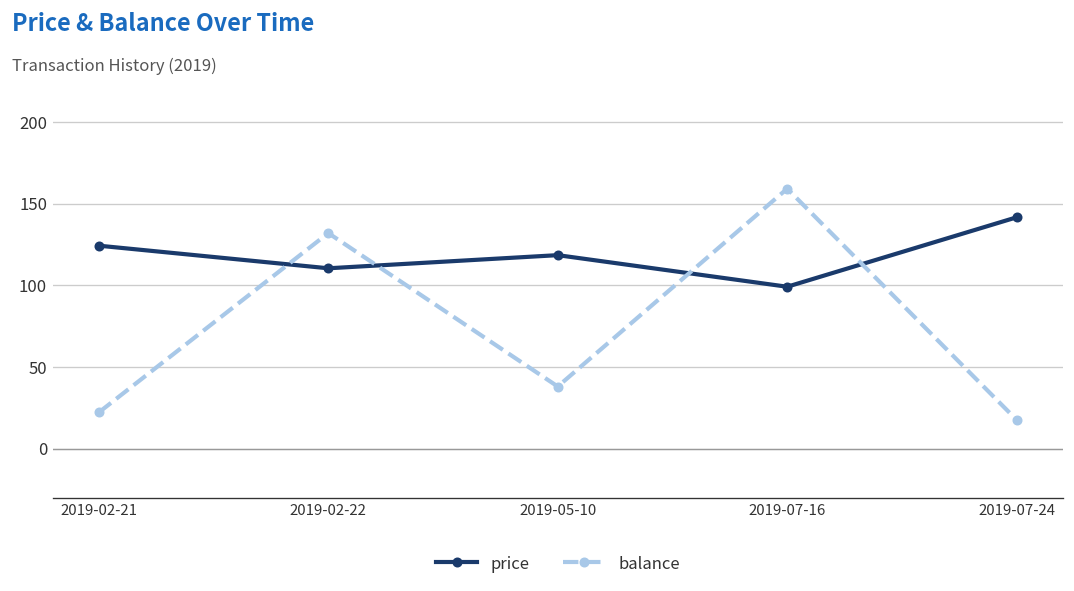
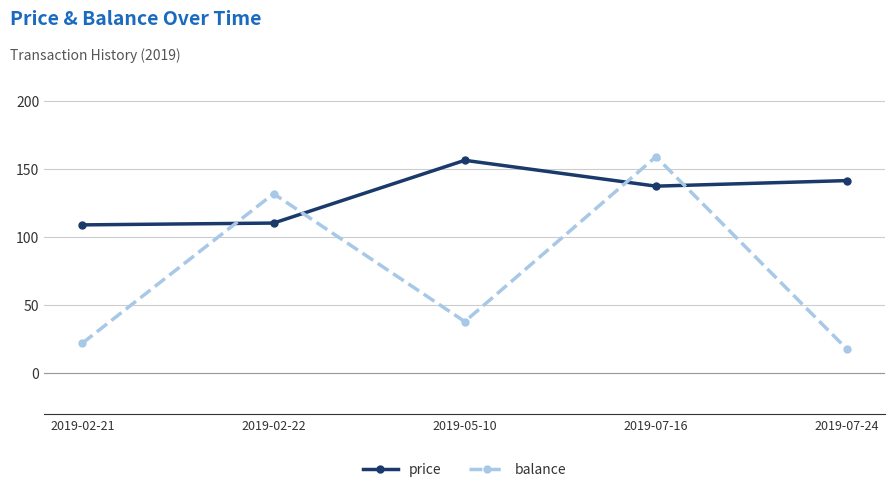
price, 2019-02-21: 124 -> 109
price, 2019-05-10: 118 -> 156
price, 2019-07-16: 99 -> 137
